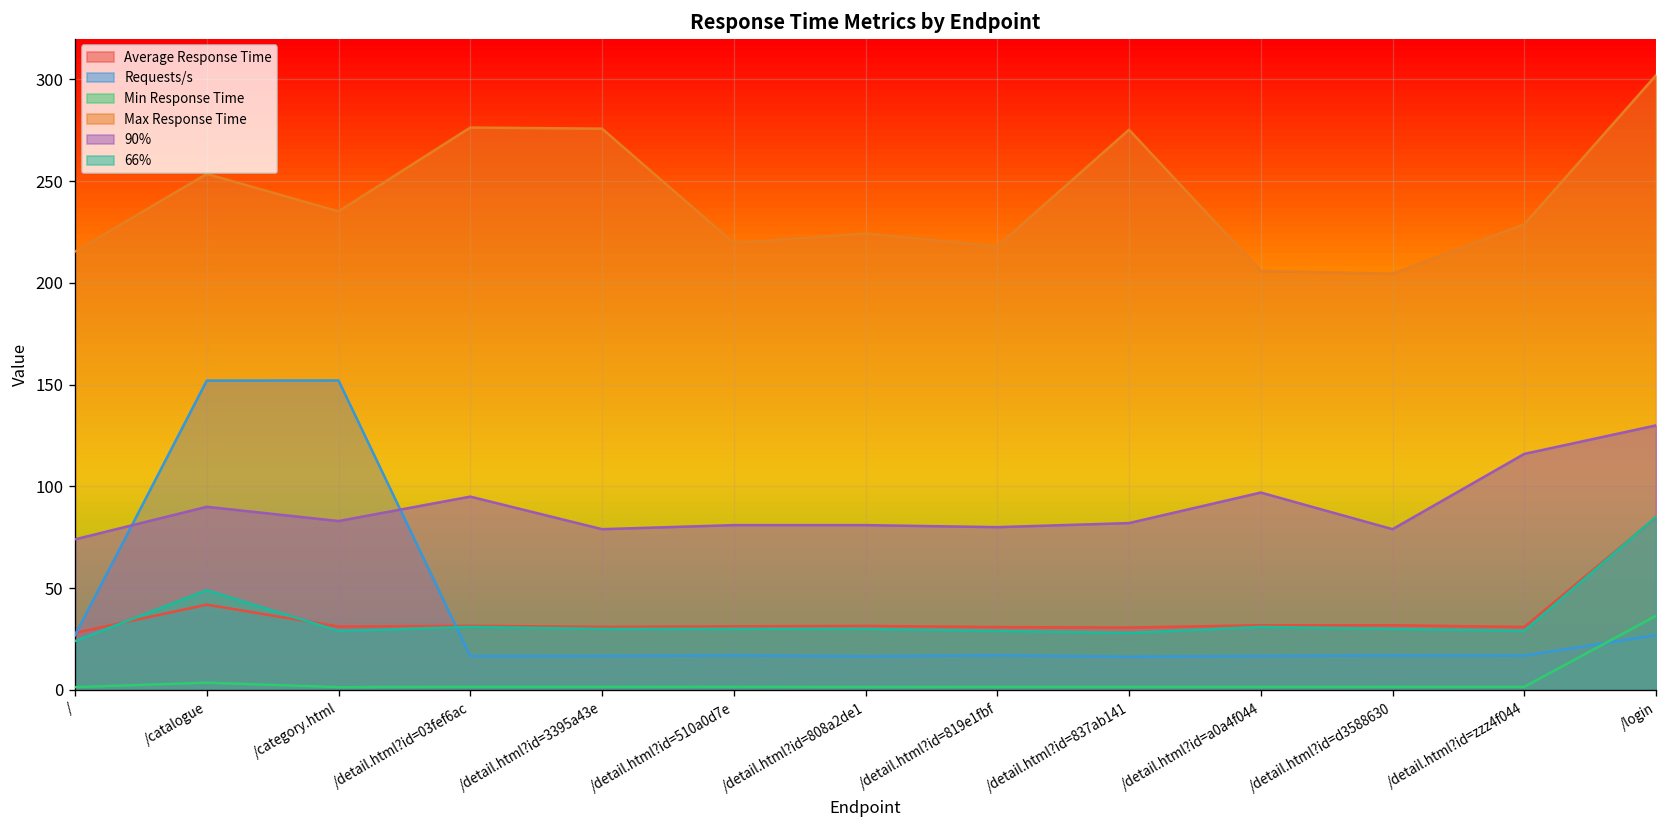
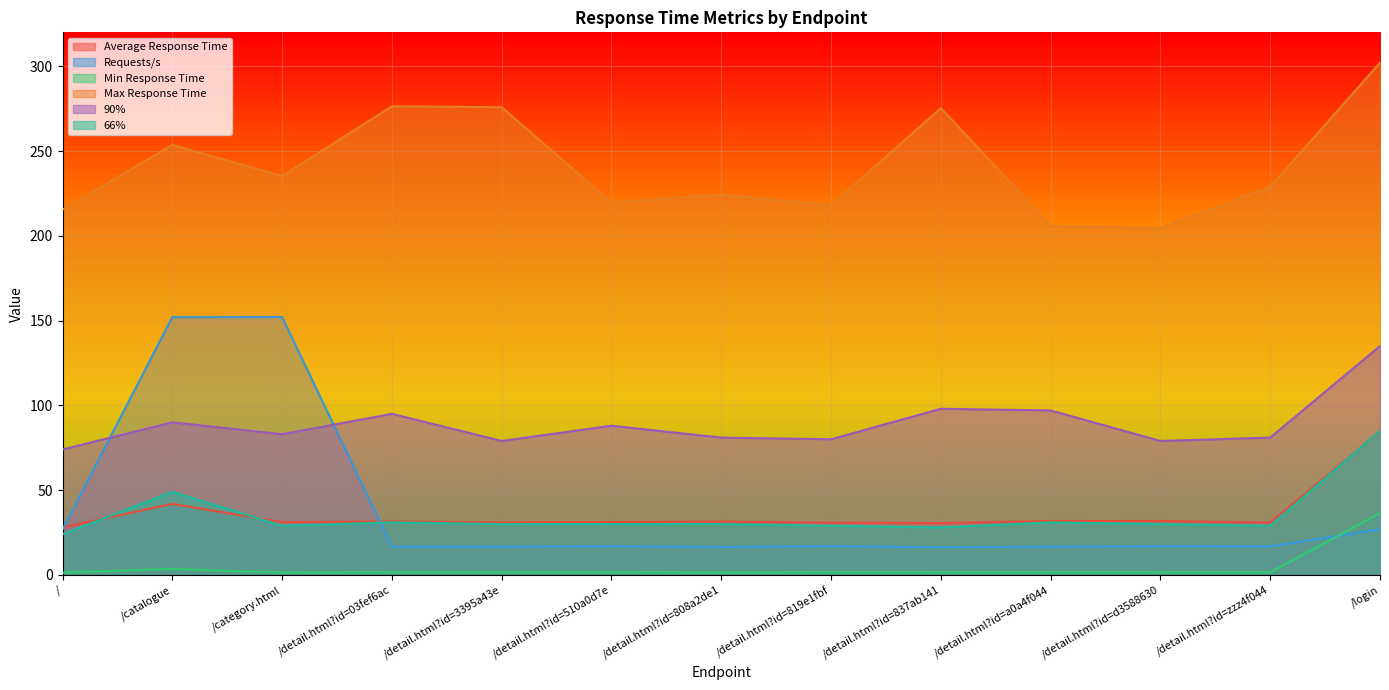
90%, /detail.html?id=510a0d7e: 81 -> 88
90%, /detail.html?id=837ab141: 82 -> 98
90%, /detail.html?id=zzz4f044: 116 -> 81
90%, /login: 130 -> 135
